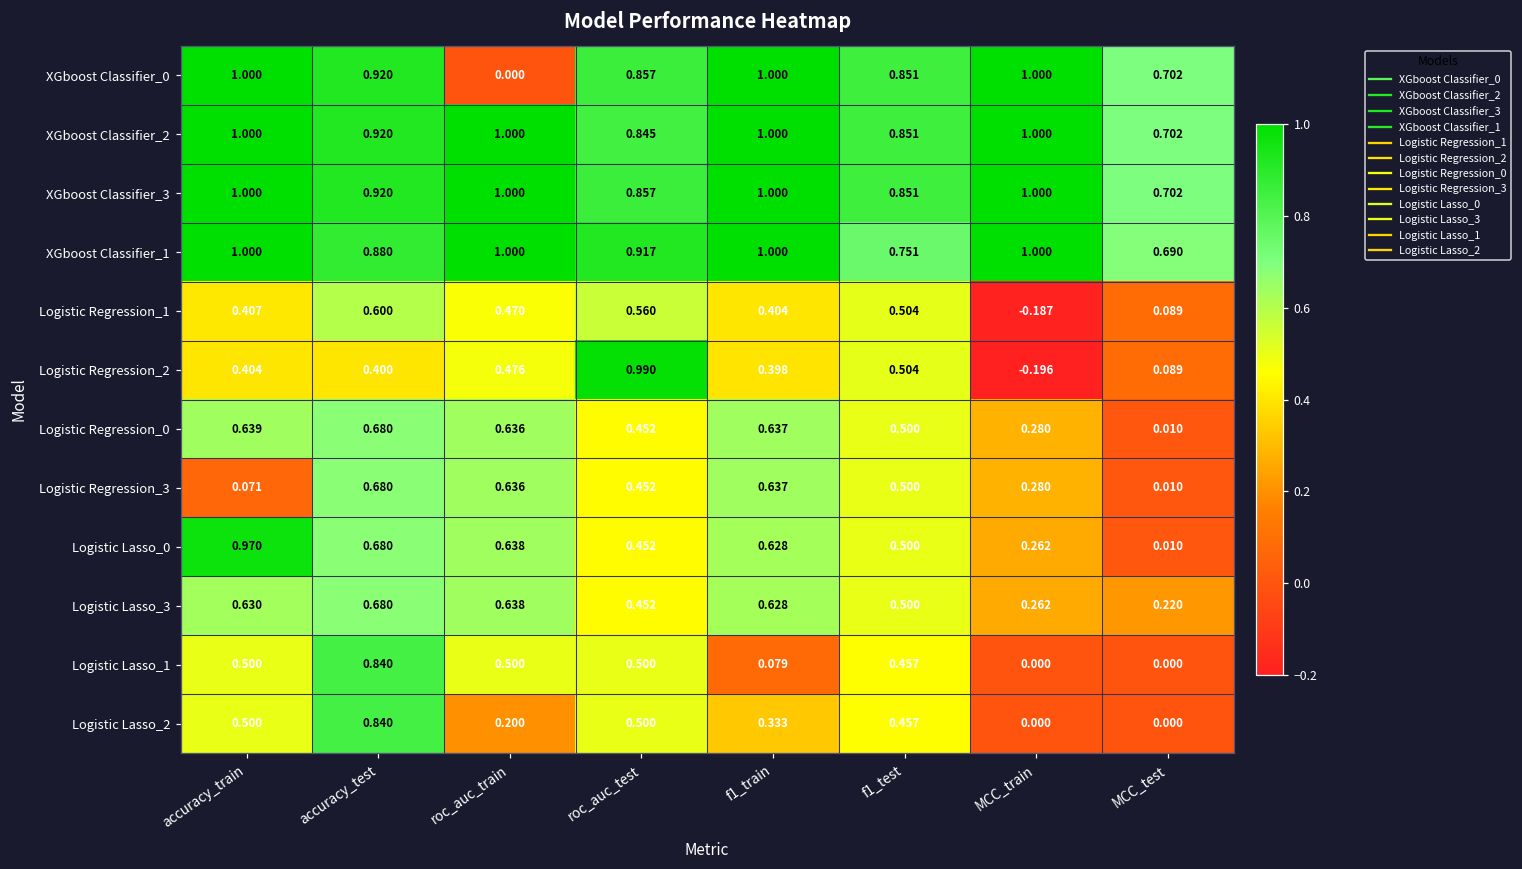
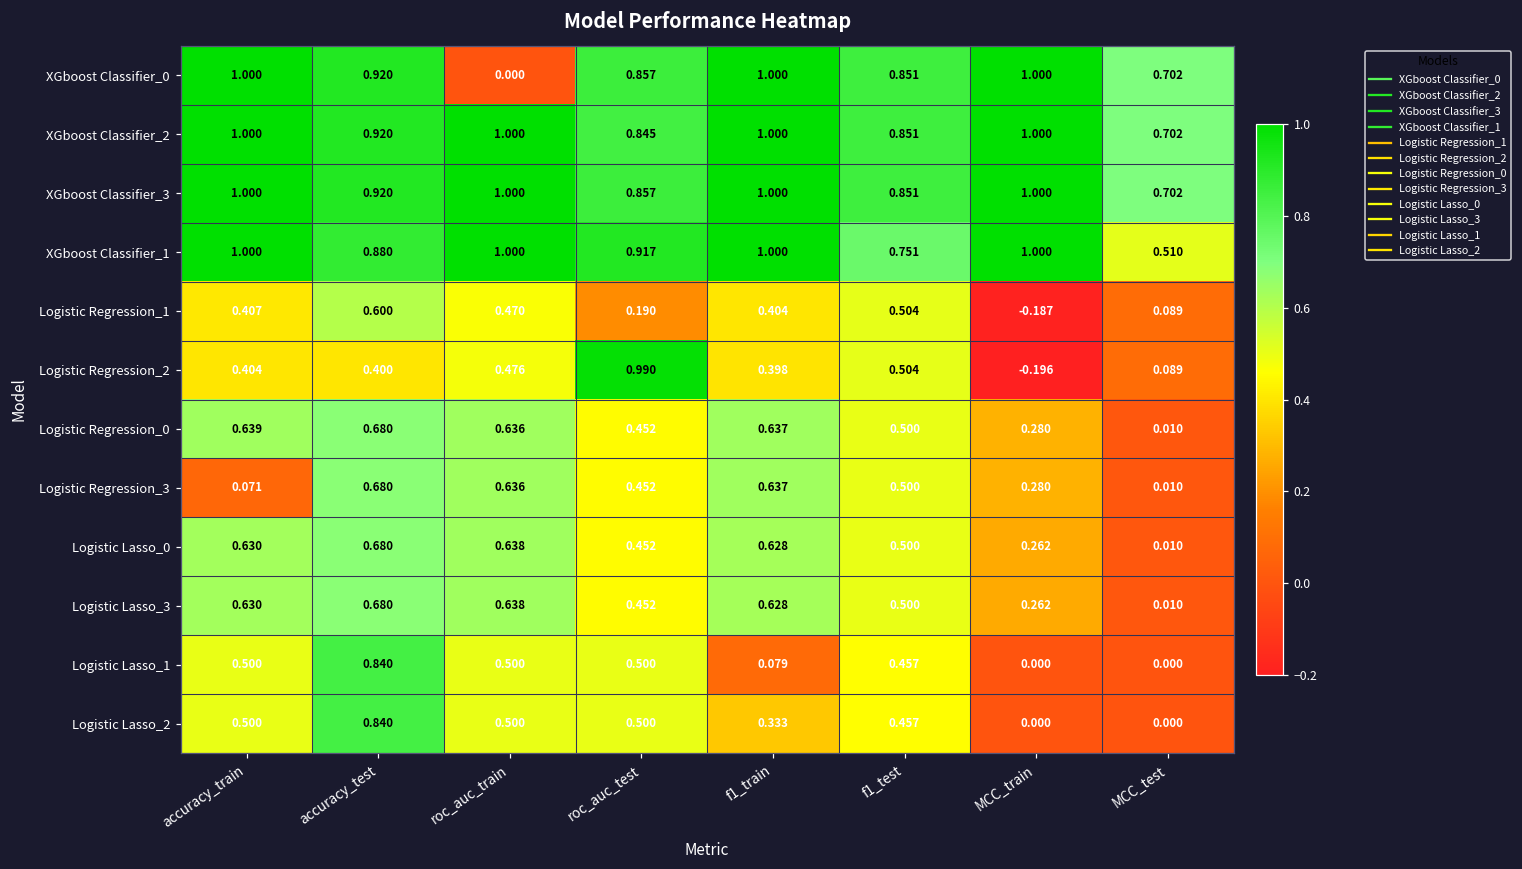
XGboost Classifier_1, MCC_test: 0.690 -> 0.510
Logistic Regression_1, roc_auc_test: 0.560 -> 0.190
Logistic Lasso_0, accuracy_train: 0.970 -> 0.630
Logistic Lasso_3, MCC_test: 0.220 -> 0.010
Logistic Lasso_2, roc_auc_train: 0.200 -> 0.500
